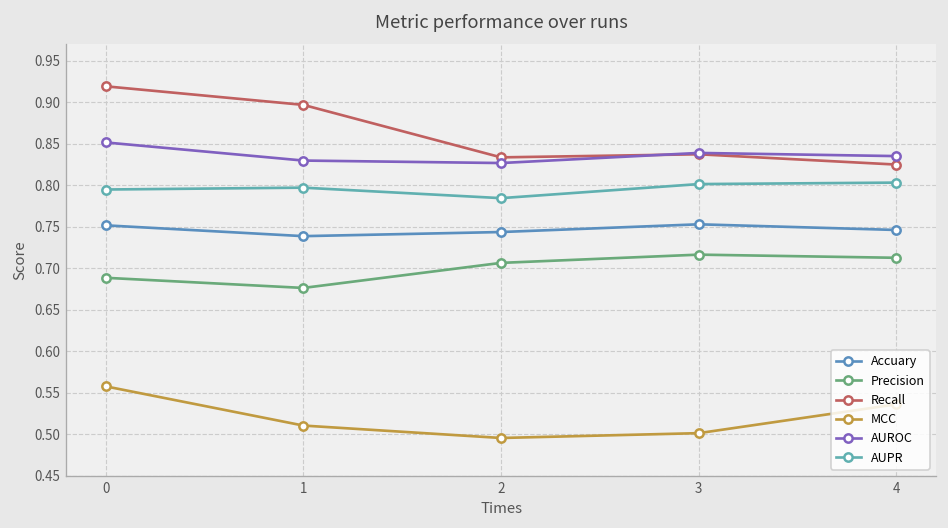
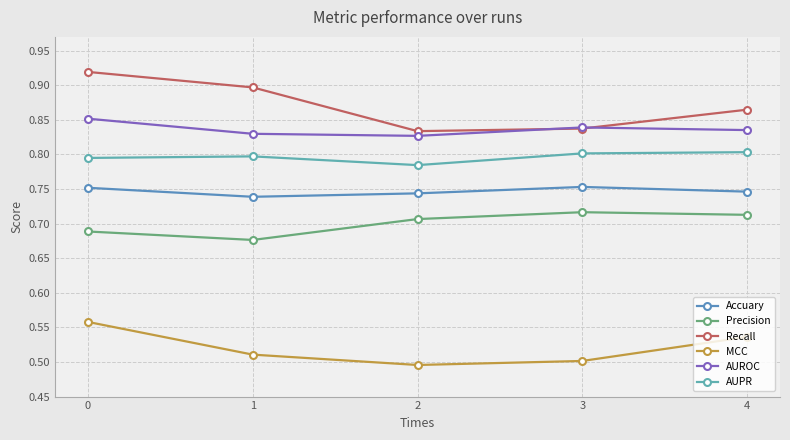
Recall, 4: 0.83 -> 0.86
